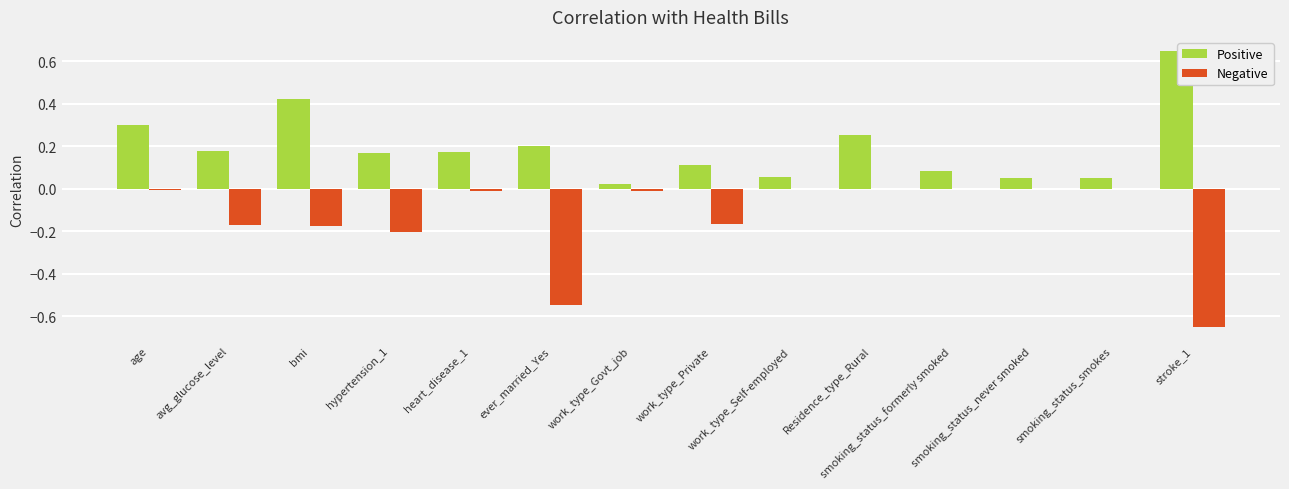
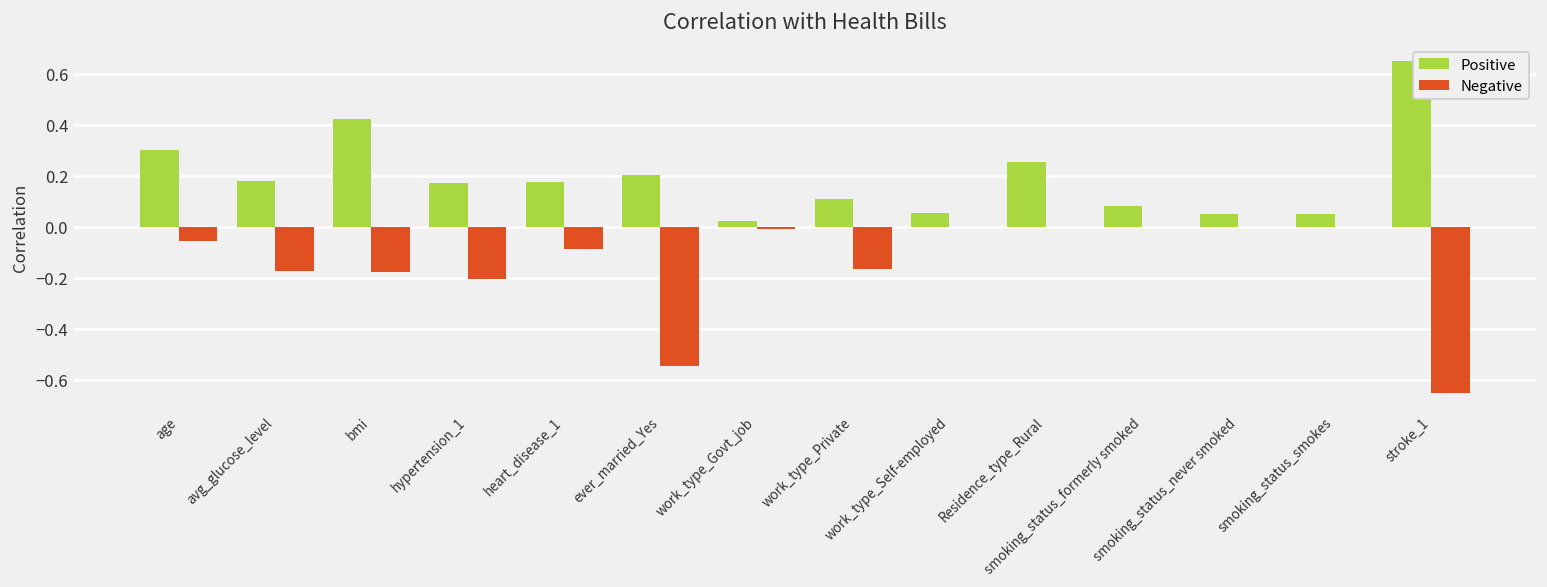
Negative, age: 0.00 -> -0.05
Negative, heart_disease_1: -0.01 -> -0.08
